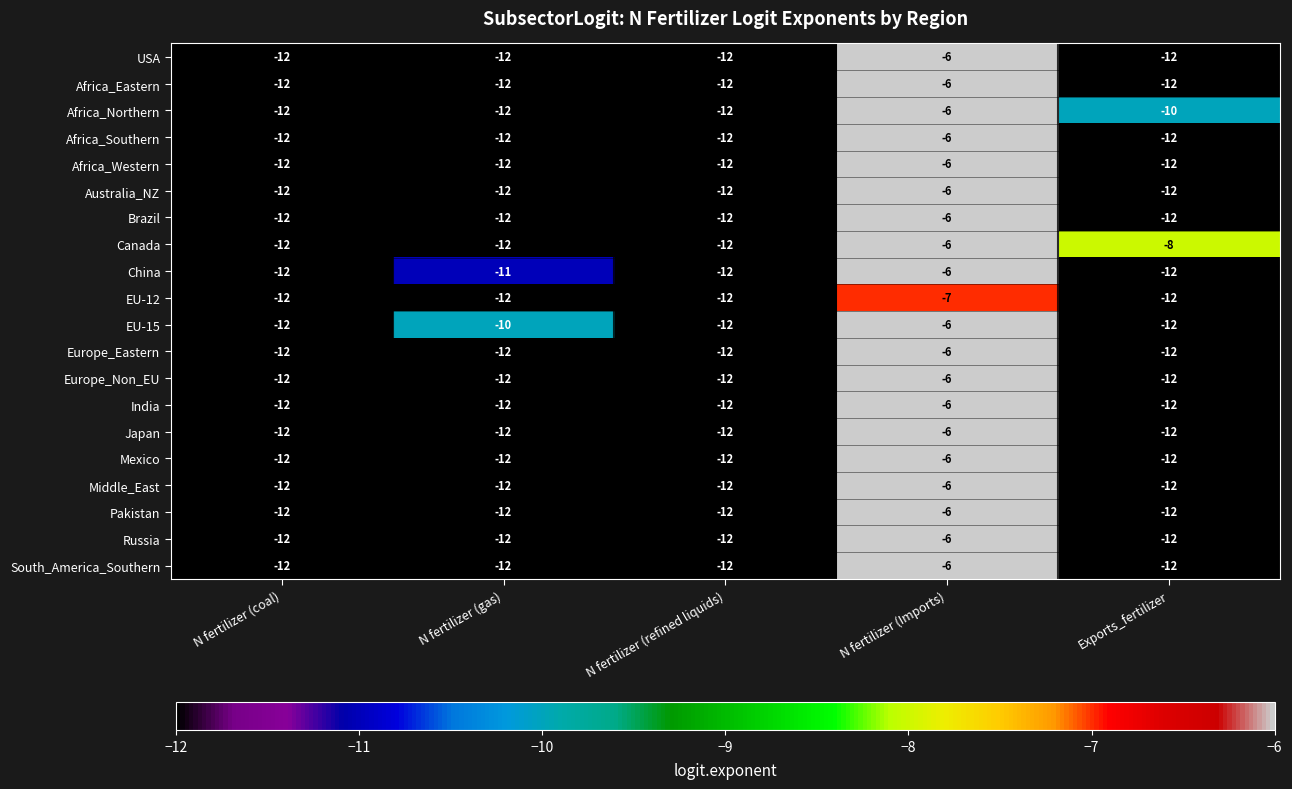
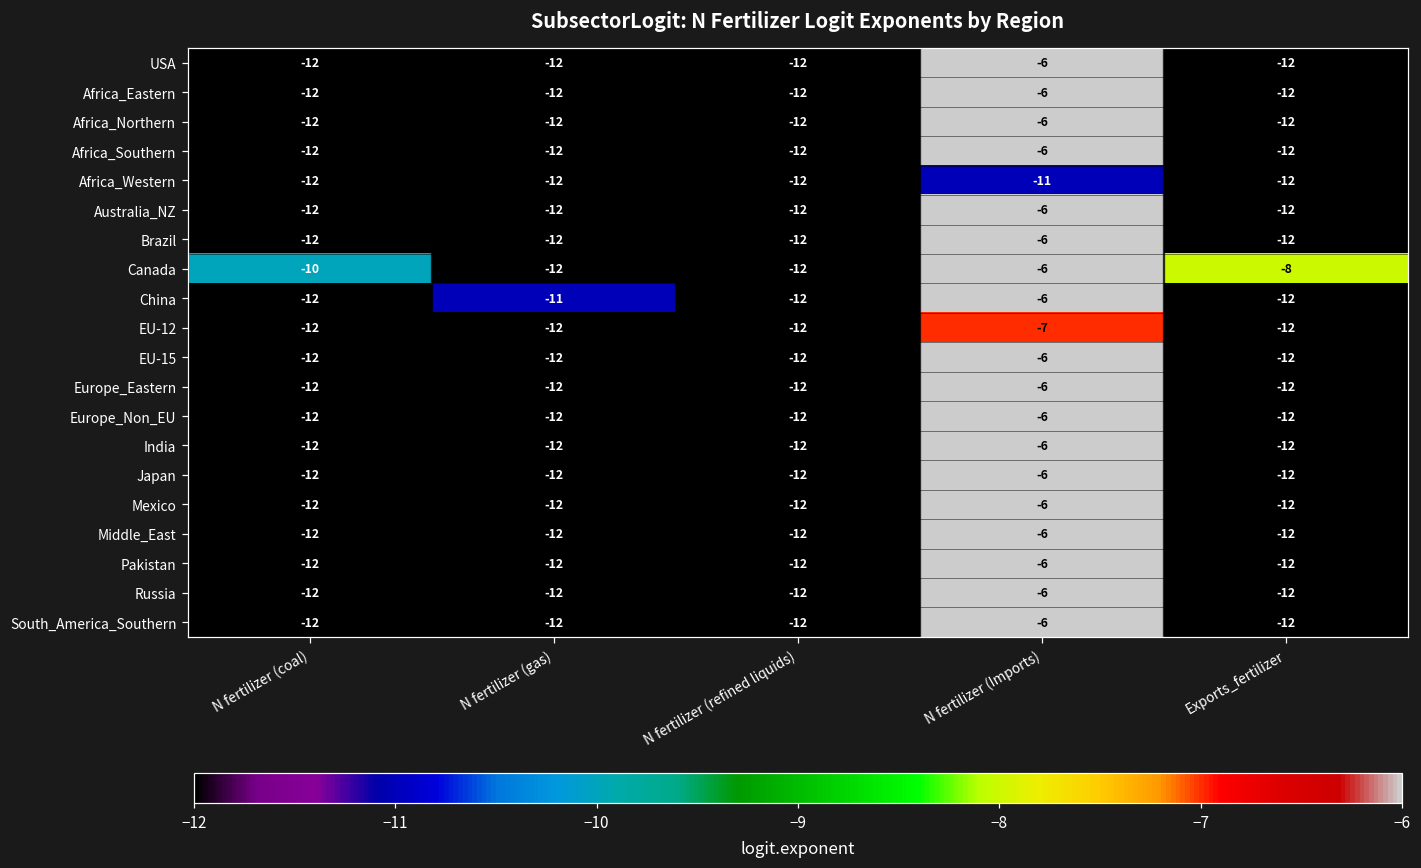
Africa_Northern, Exports_fertilizer: -10 -> -12
Africa_Western, N fertilizer (Imports): -6 -> -11
Canada, N fertilizer (coal): -12 -> -10
EU-15, N fertilizer (gas): -10 -> -12
